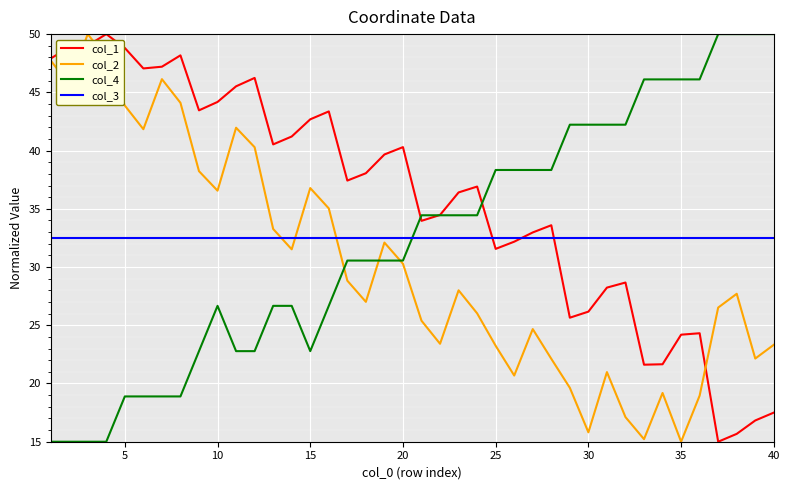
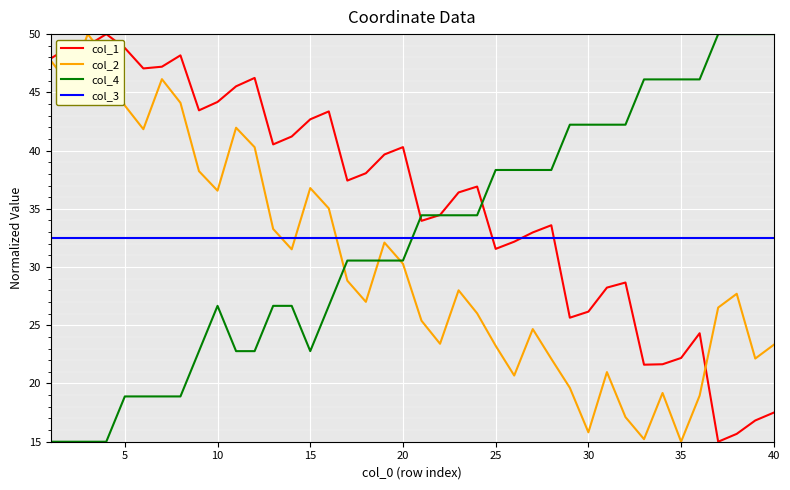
col_1, 35: 24.2 -> 22.2
